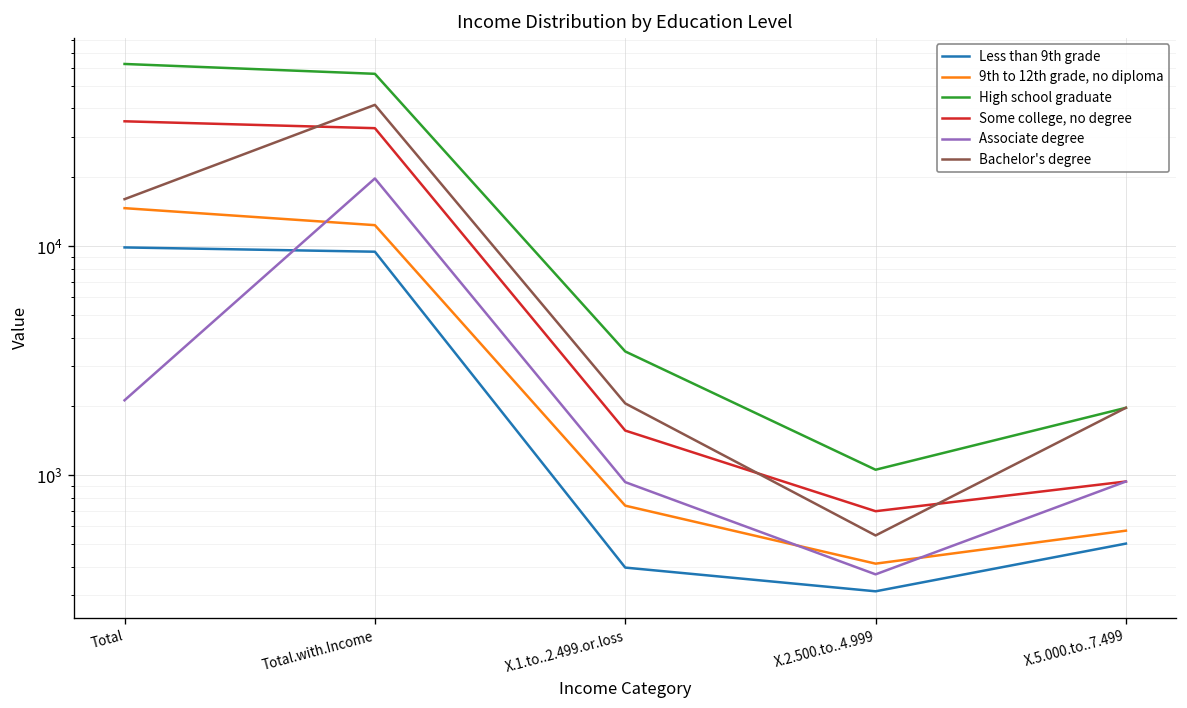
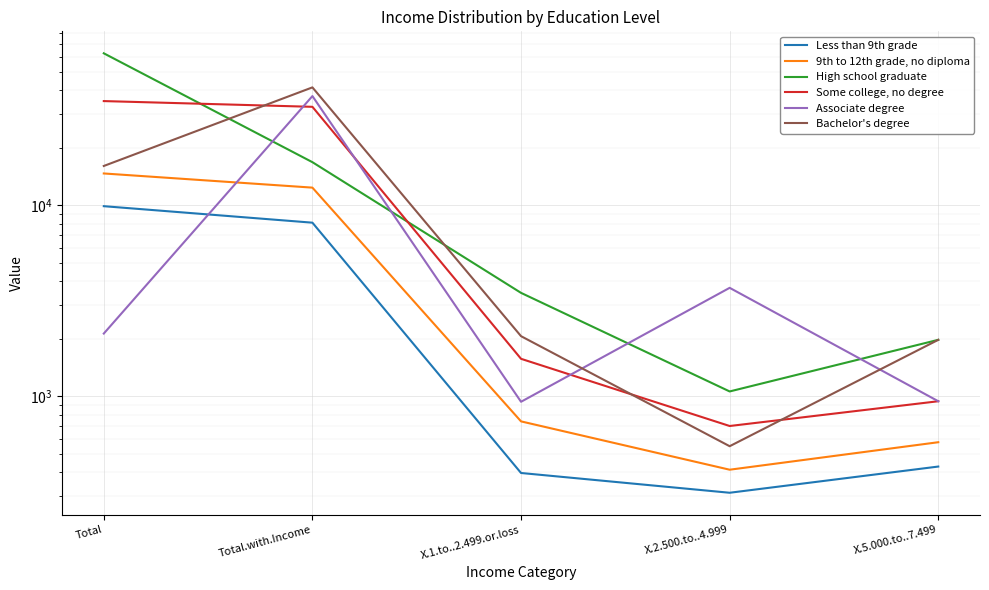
Less than 9th grade, Total.with.Income: 9000 -> 8100
High school graduate, Total.with.Income: 57000 -> 17000
Associate degree, Total.with.Income: 20000 -> 37000
Associate degree, X.2.500.to..4.999: 370 -> 3700
Less than 9th grade, X.5.000.to..7.499: 500 -> 430
